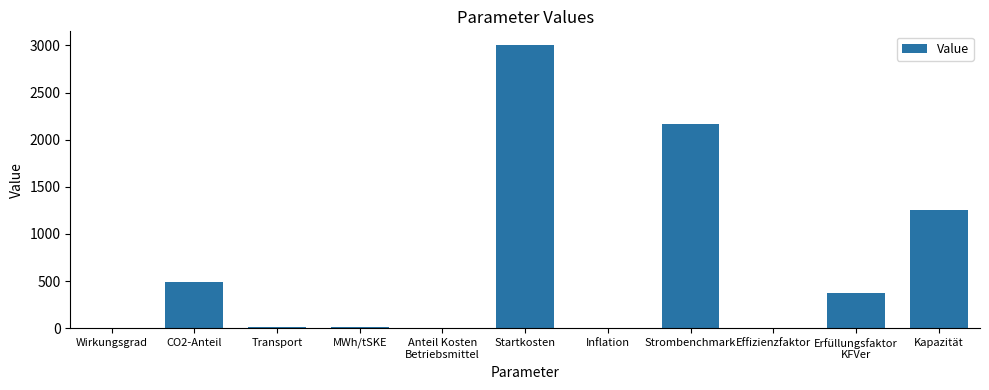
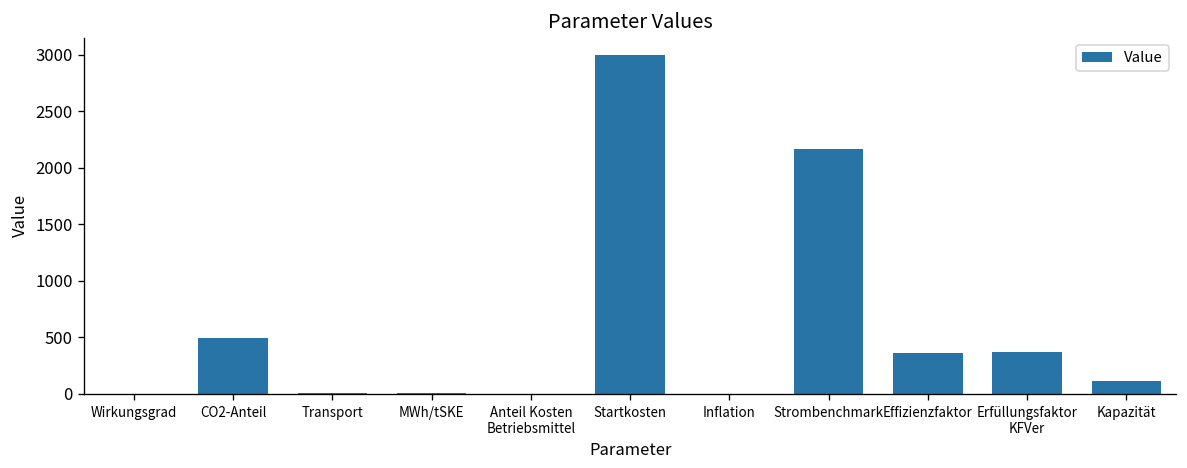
Effizienzfaktor: 0 -> 400
Kapazität: 1300 -> 100
